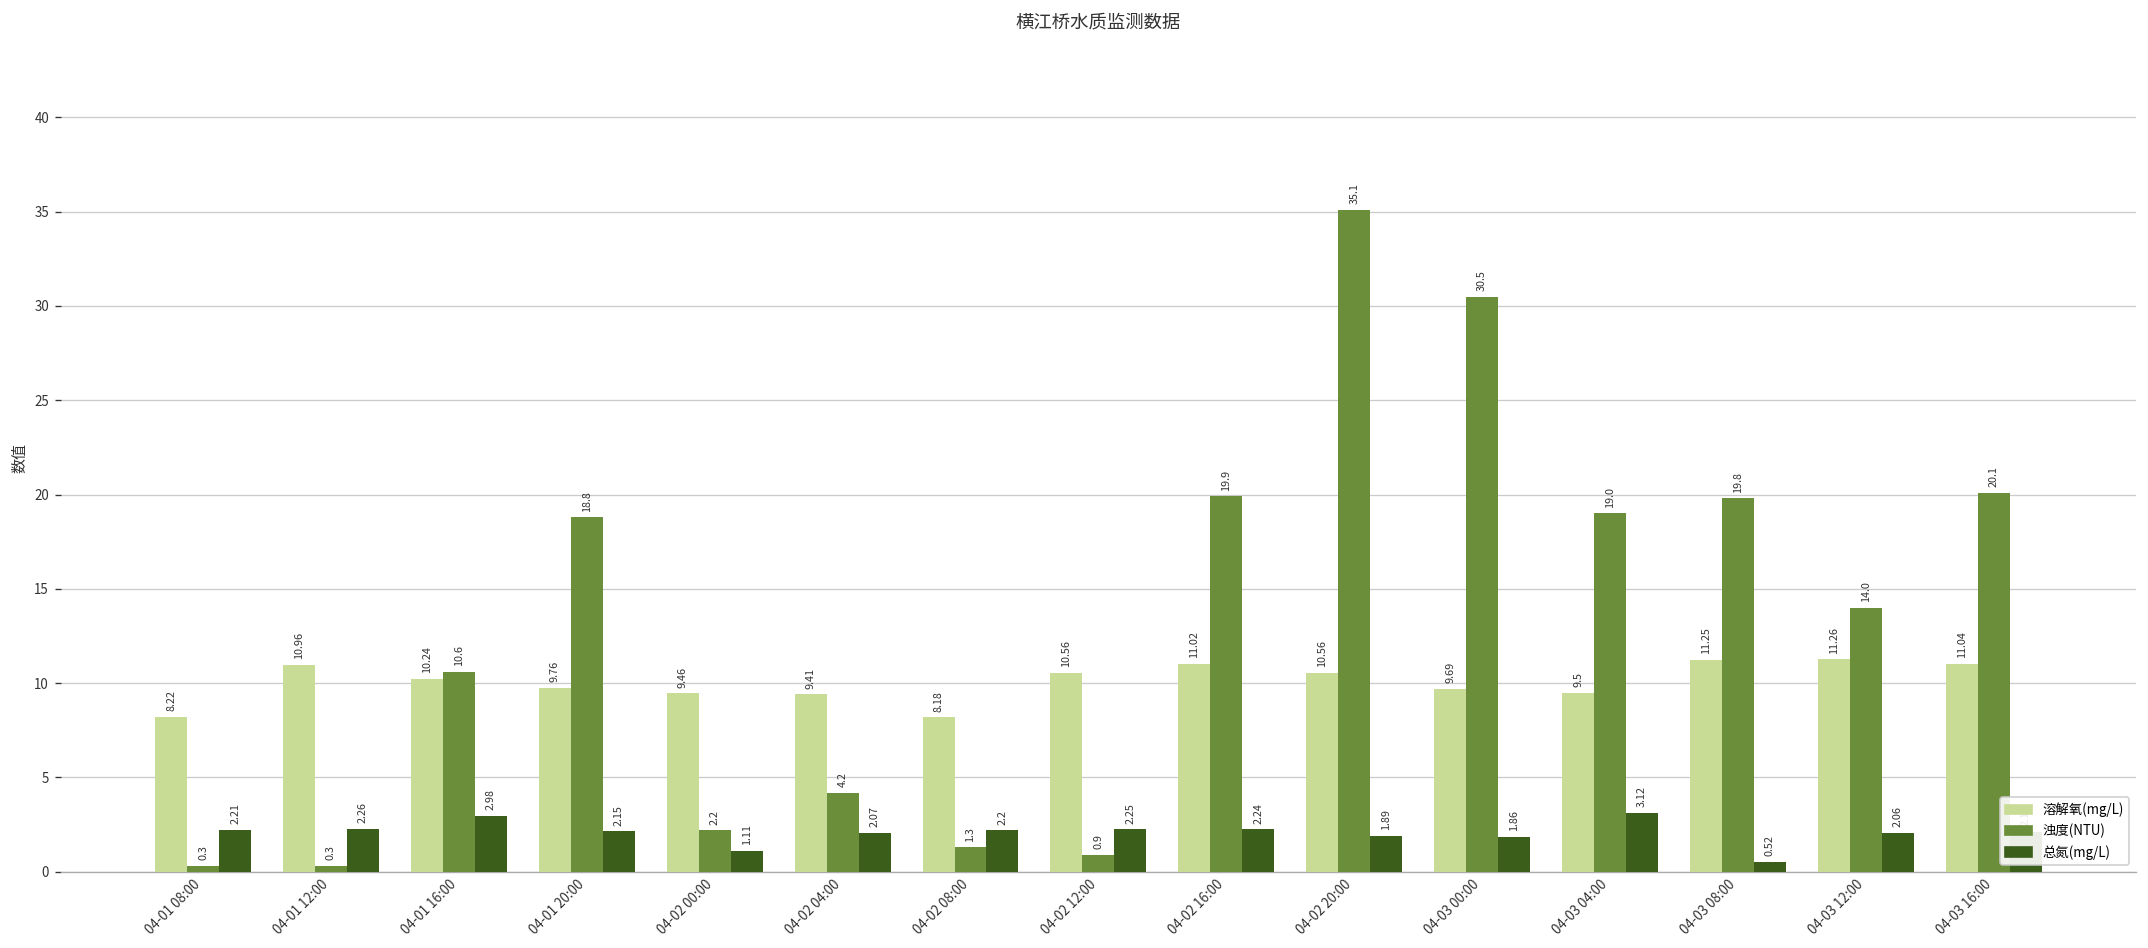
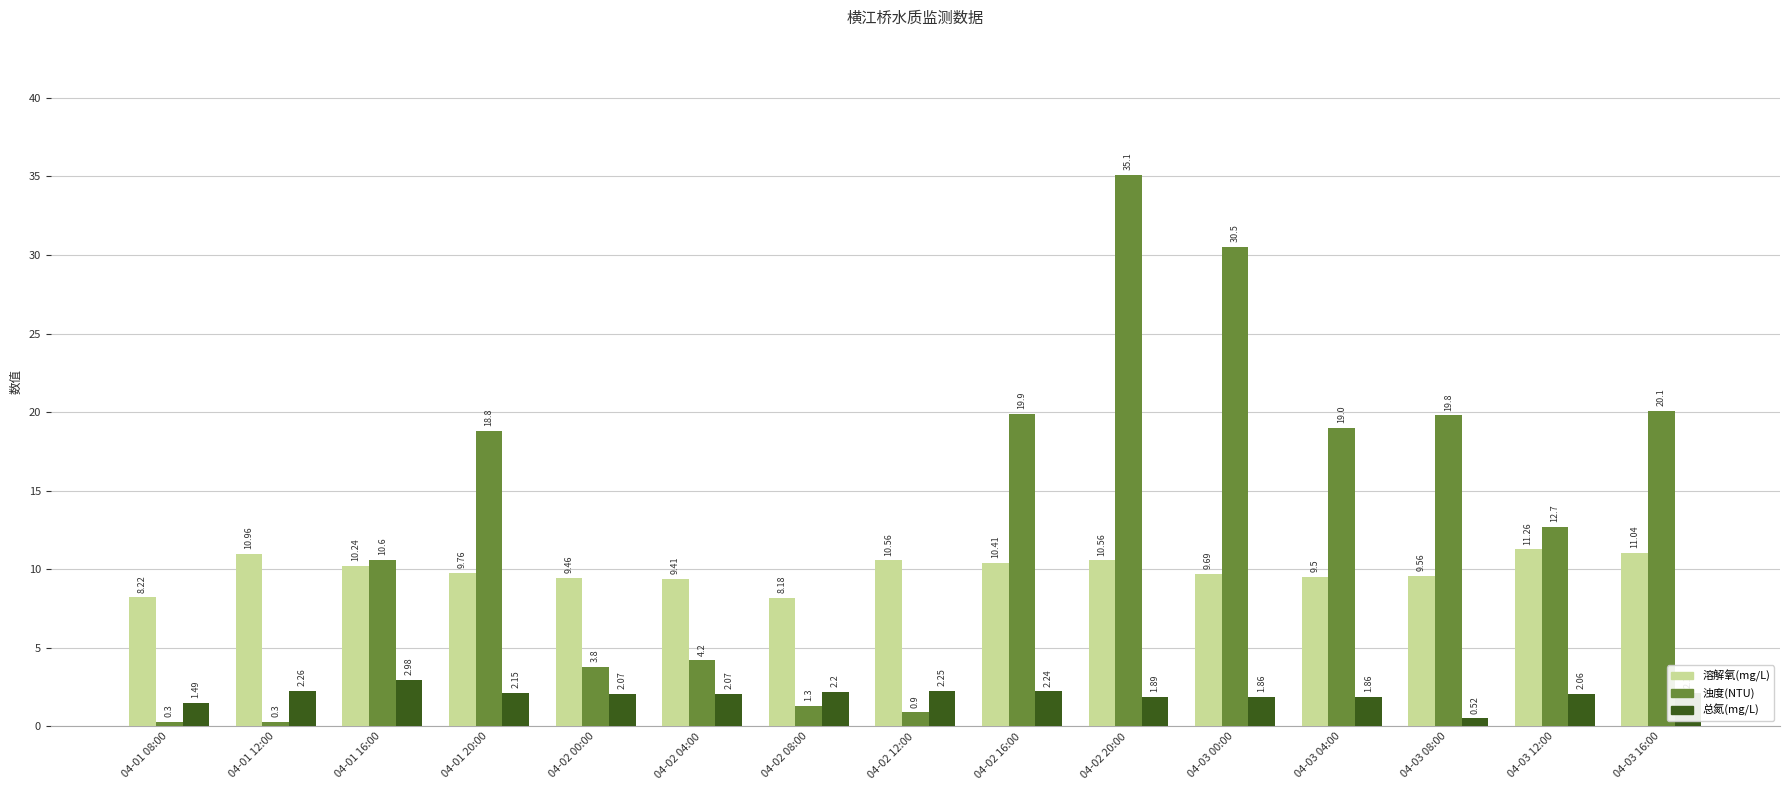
总氮(mg/L), 04-01 08:00: 2.21 -> 1.49
浊度(NTU), 04-02 00:00: 2.2 -> 3.8
总氮(mg/L), 04-02 00:00: 1.11 -> 2.07
溶解氧(mg/L), 04-02 16:00: 11.02 -> 10.41
总氮(mg/L), 04-03 04:00: 3.12 -> 1.86
溶解氧(mg/L), 04-03 08:00: 11.25 -> 9.56
浊度(NTU), 04-03 12:00: 14.0 -> 12.7
